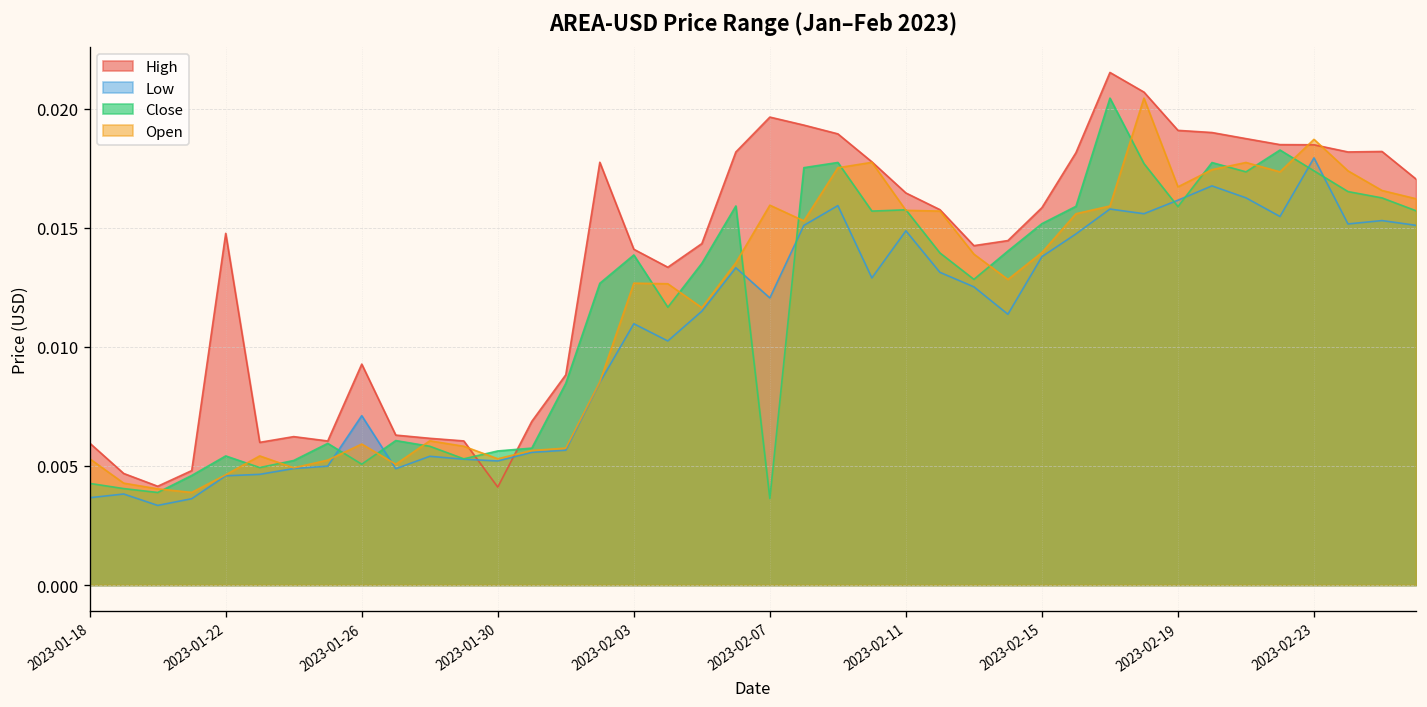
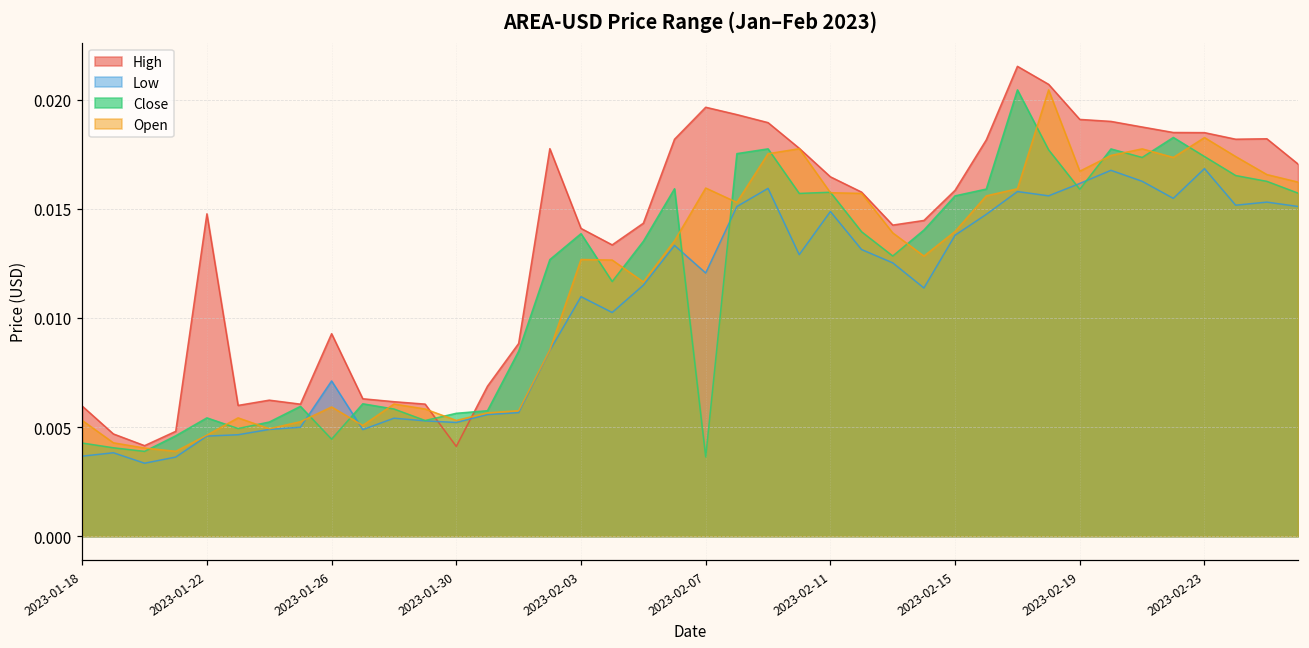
Close, 2023-01-26: 0.0051 -> 0.0044
Close, 2023-02-15: 0.0152 -> 0.0156
Low, 2023-02-23: 0.0179 -> 0.0168
Open, 2023-02-23: 0.0187 -> 0.0183
